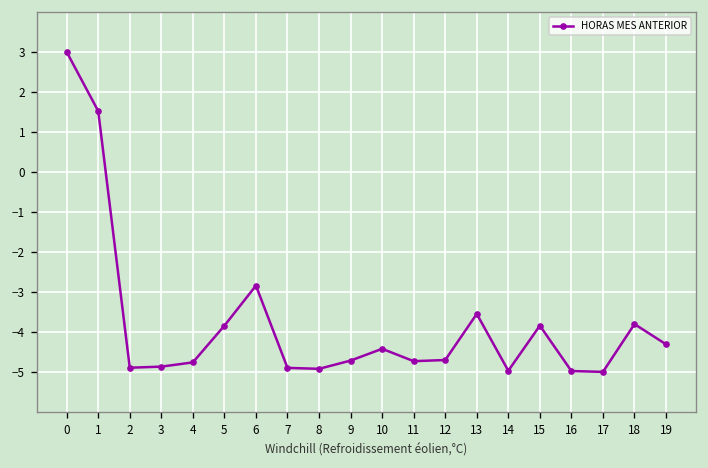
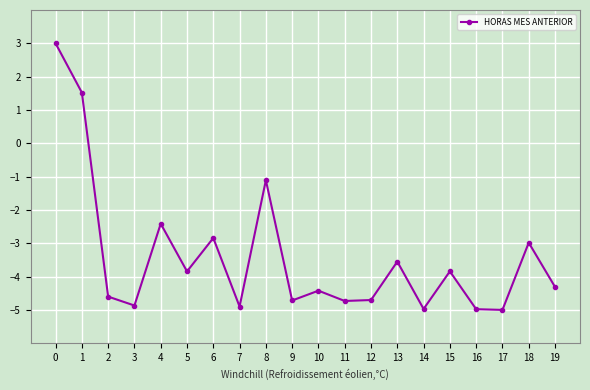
2: -4.9 -> -4.6
4: -4.8 -> -2.4
8: -4.9 -> -1.1
18: -3.8 -> -3.0
